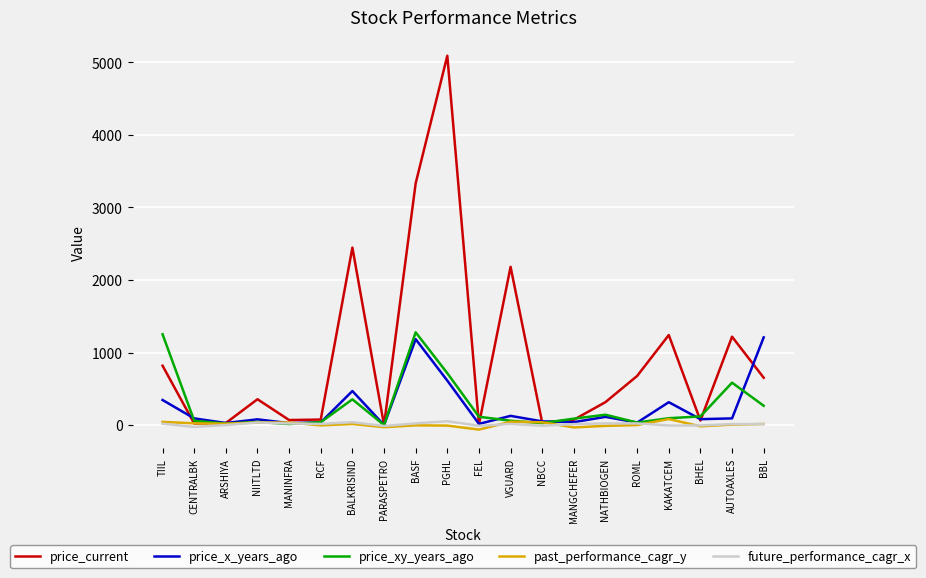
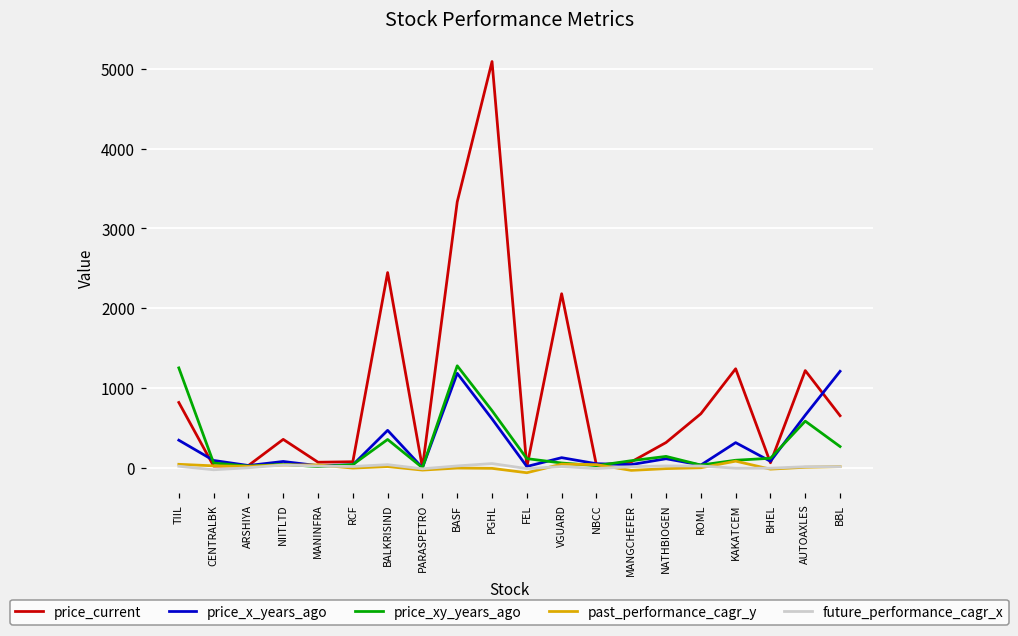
price_x_years_ago, AUTOAXLES: 100 -> 700
